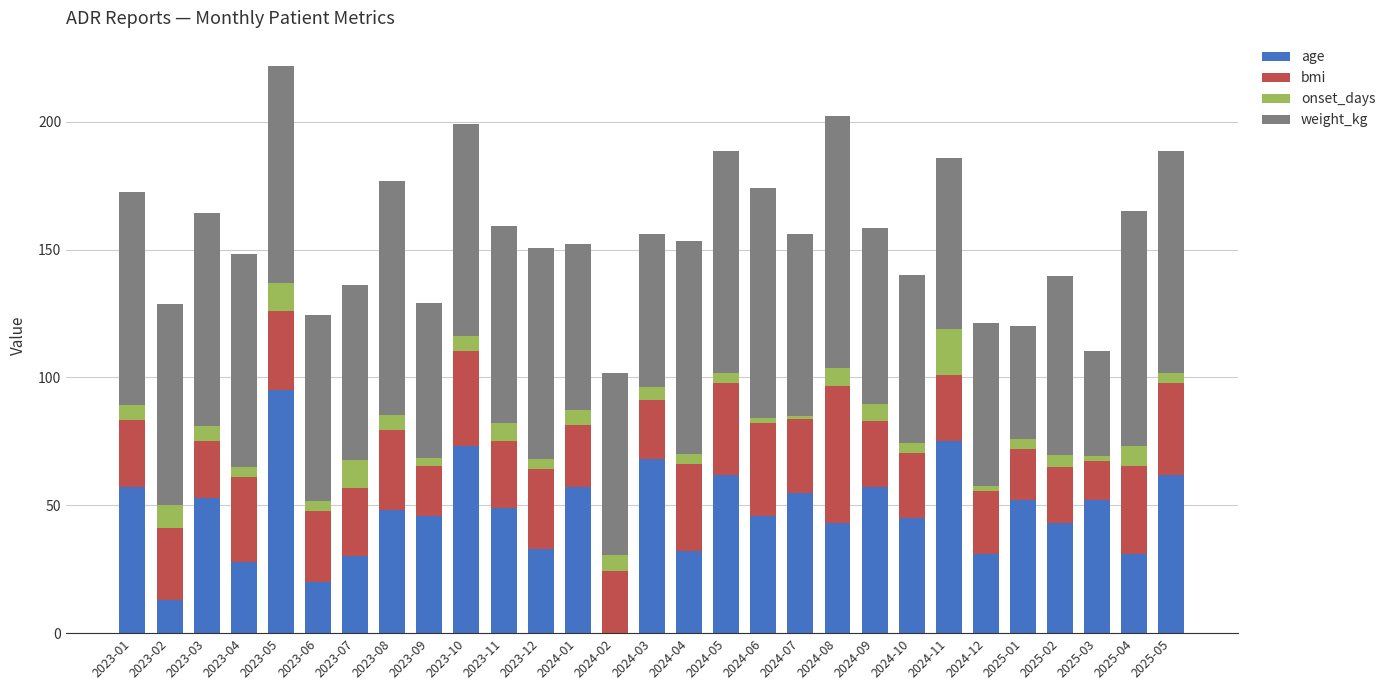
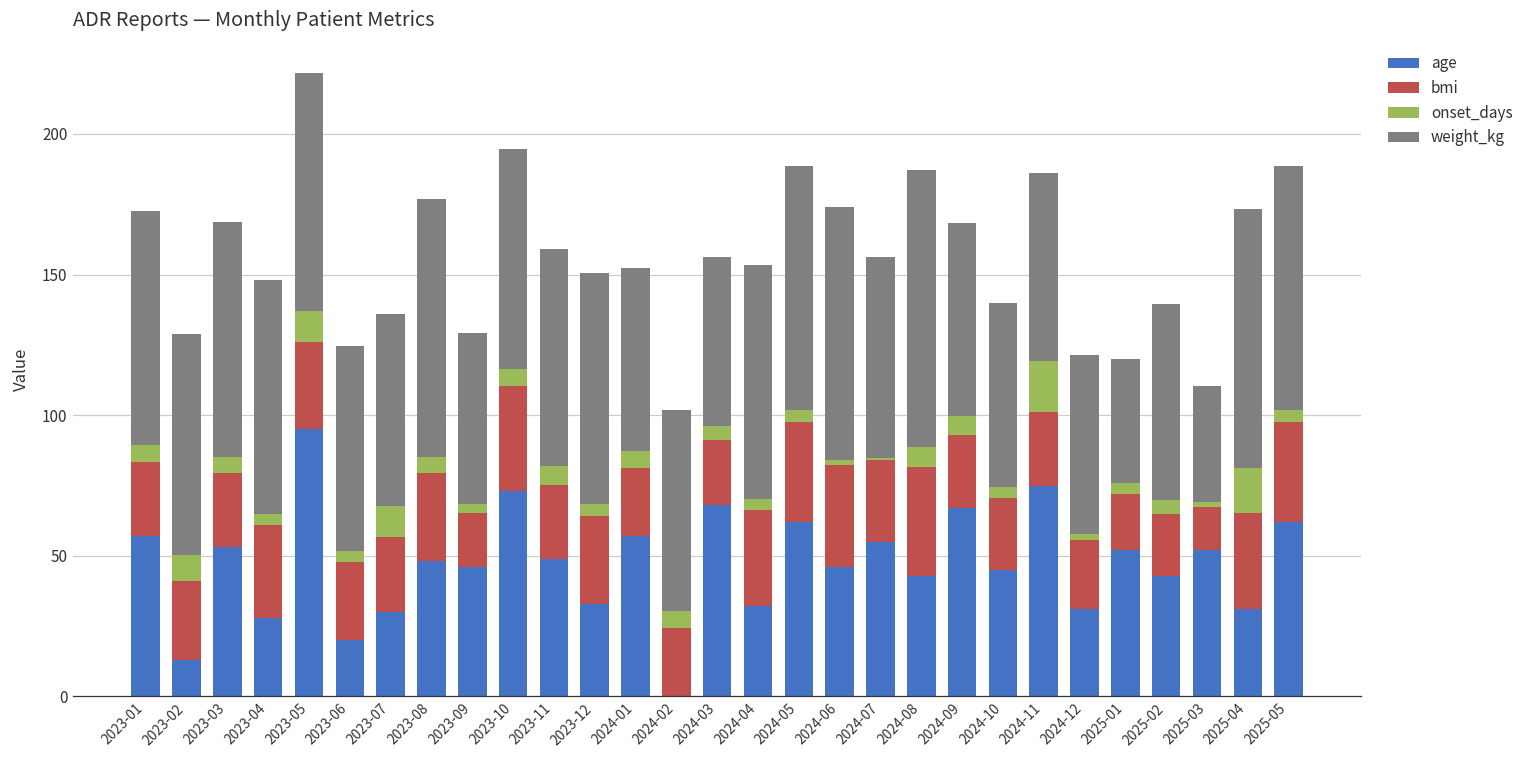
bmi, 2023-03: 22 -> 26
weight_kg, 2023-10: 83 -> 78
bmi, 2024-08: 54 -> 39
age, 2024-09: 57 -> 67
onset_days, 2025-04: 8 -> 16
